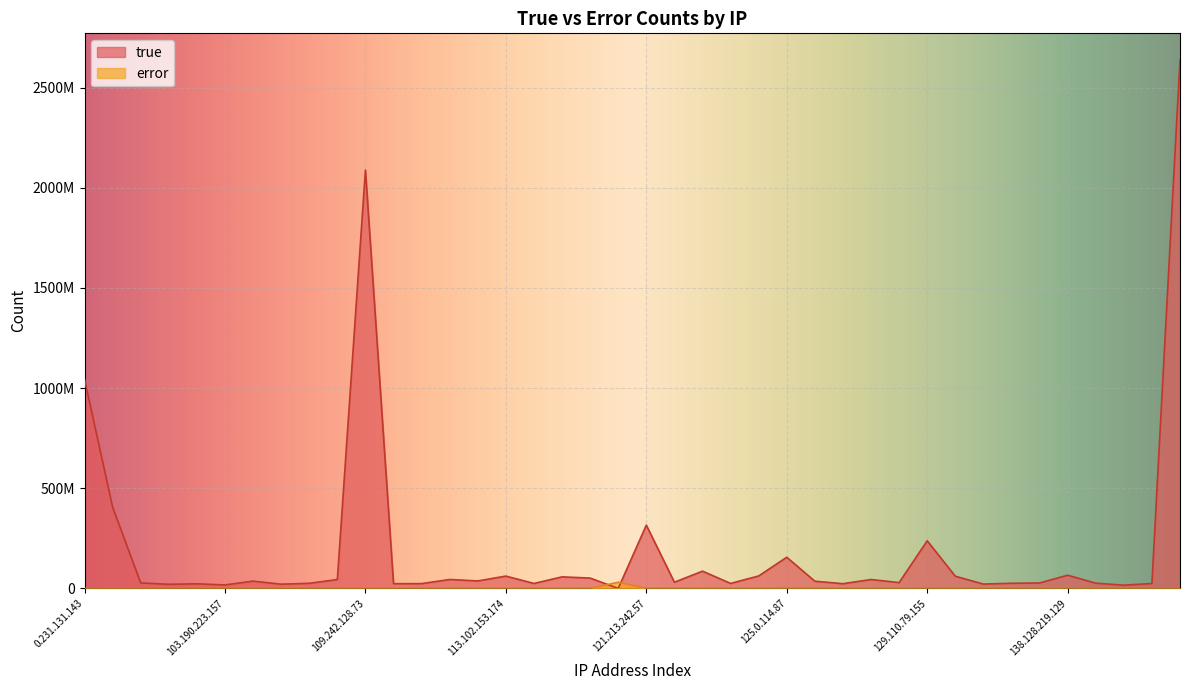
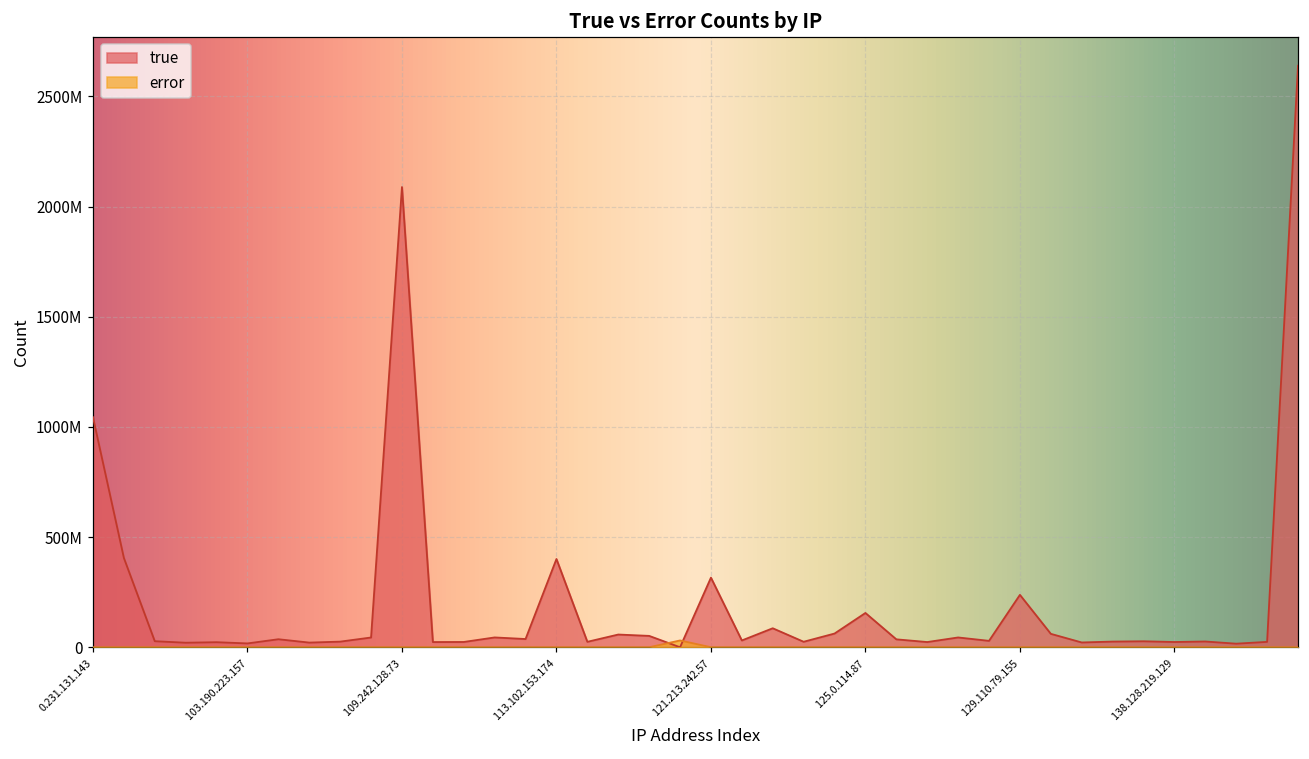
true, 113.102.153.174: 60000000 -> 400000000
true, 138.128.219.129: 70000000 -> 20000000
